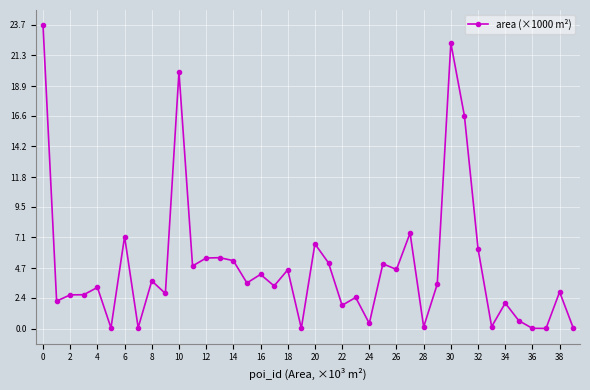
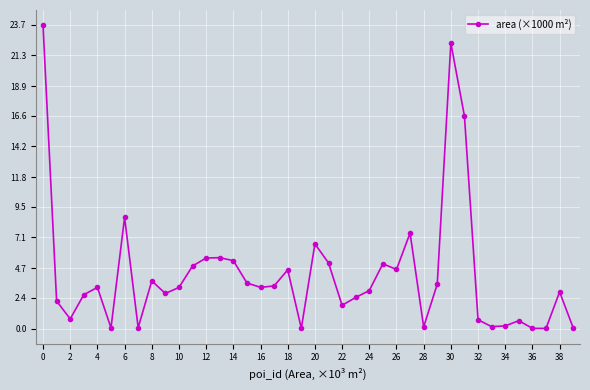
2: 2.6 -> 0.7
6: 7.2 -> 8.7
10: 20.0 -> 3.2
16: 4.2 -> 3.2
24: 0.4 -> 3.0
32: 6.2 -> 0.7
34: 2.0 -> 0.2
